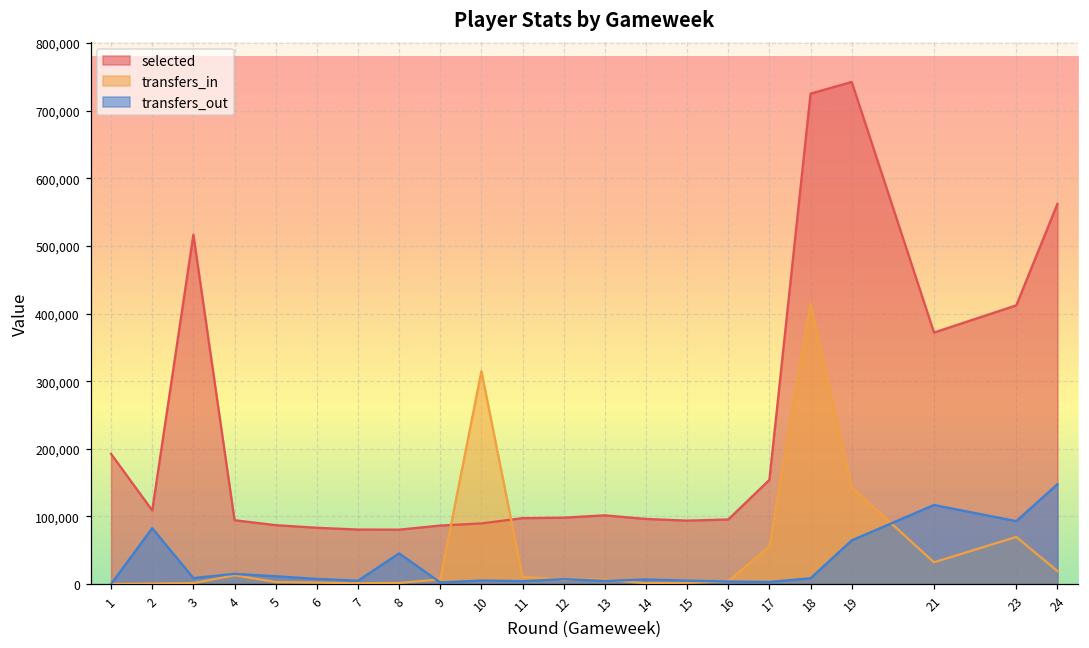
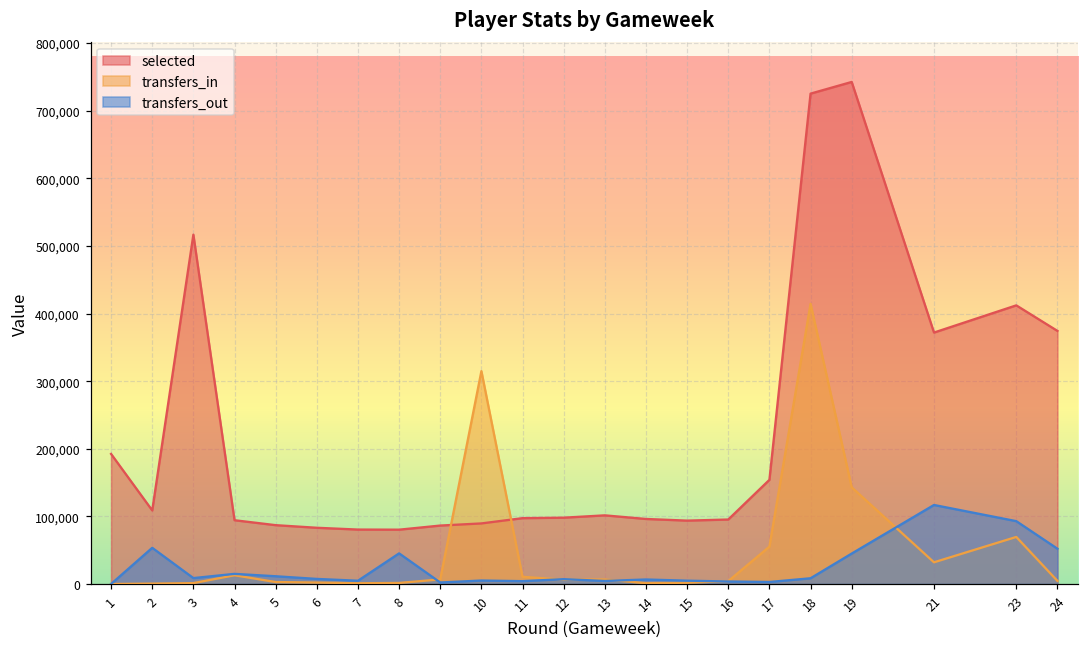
transfers_out, 2: 80,000 -> 50,000
transfers_out, 19: 60,000 -> 50,000
selected, 24: 560,000 -> 370,000
transfers_in, 24: 20,000 -> 0
transfers_out, 24: 150,000 -> 50,000
